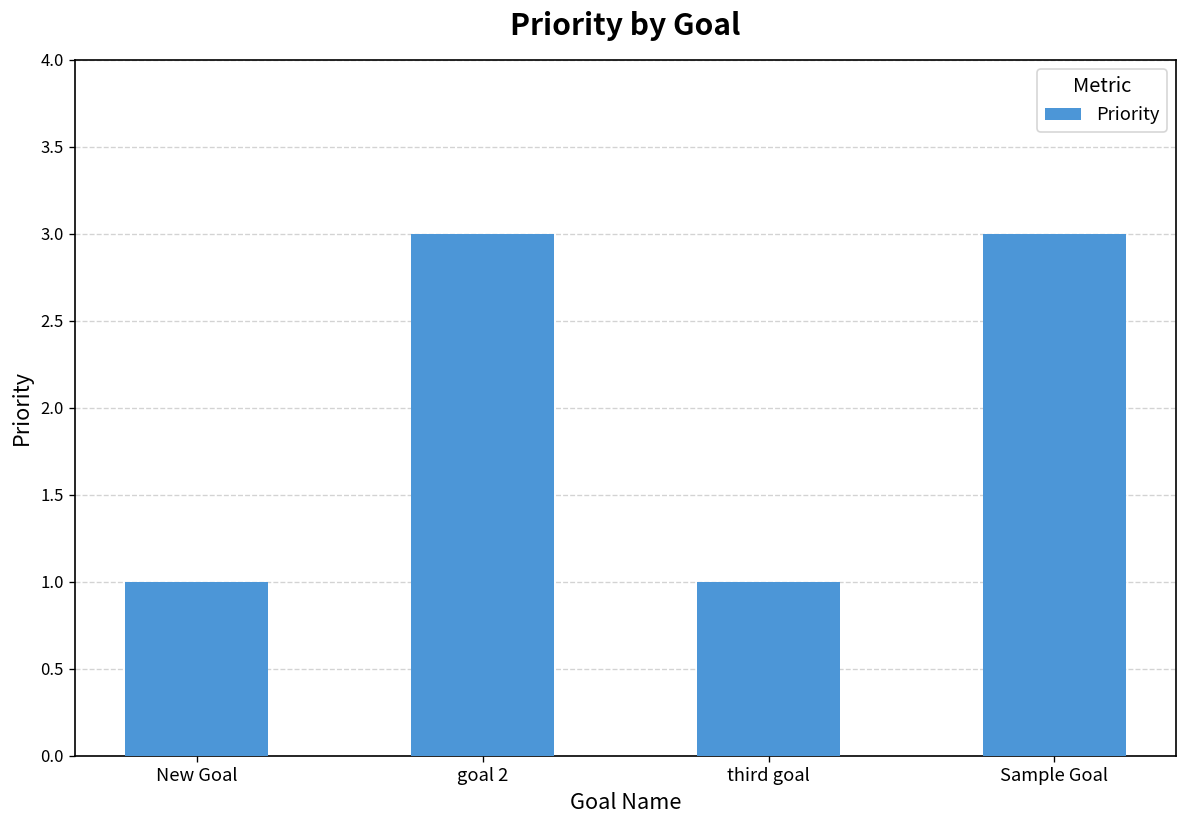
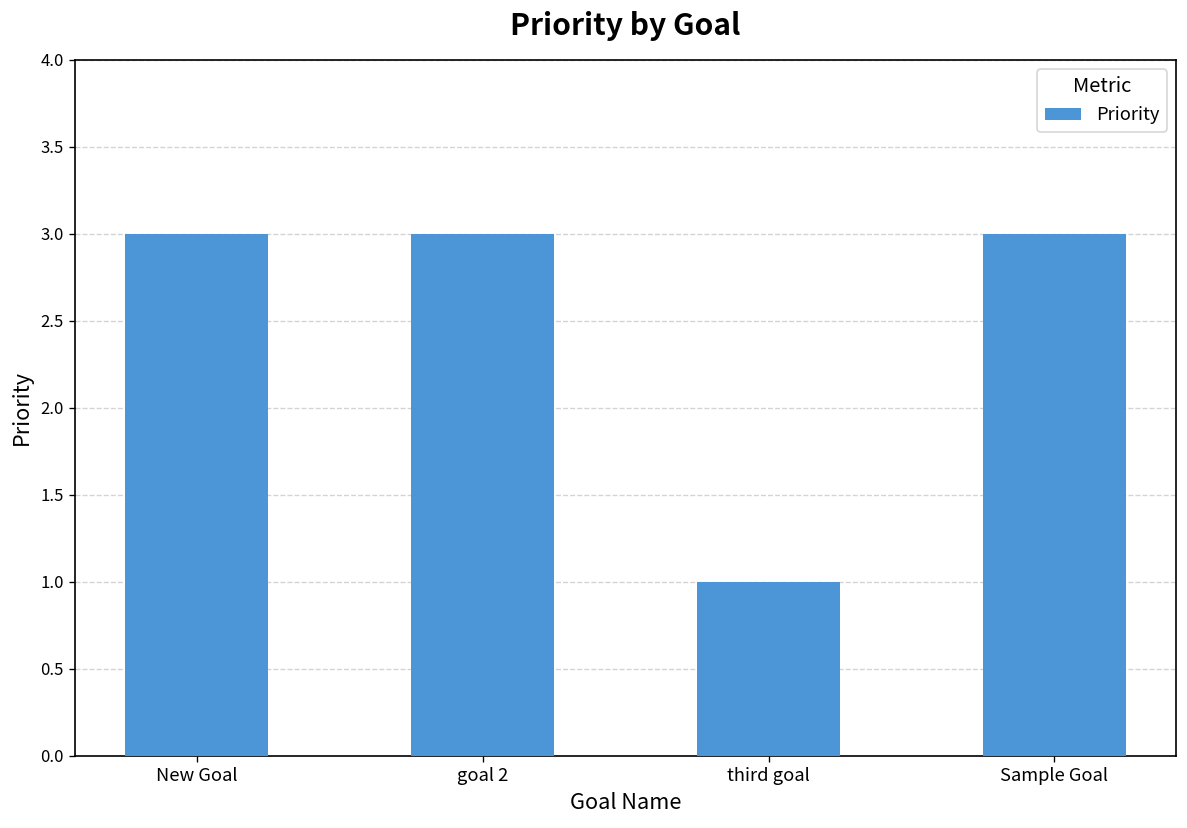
New Goal: 1 -> 3
